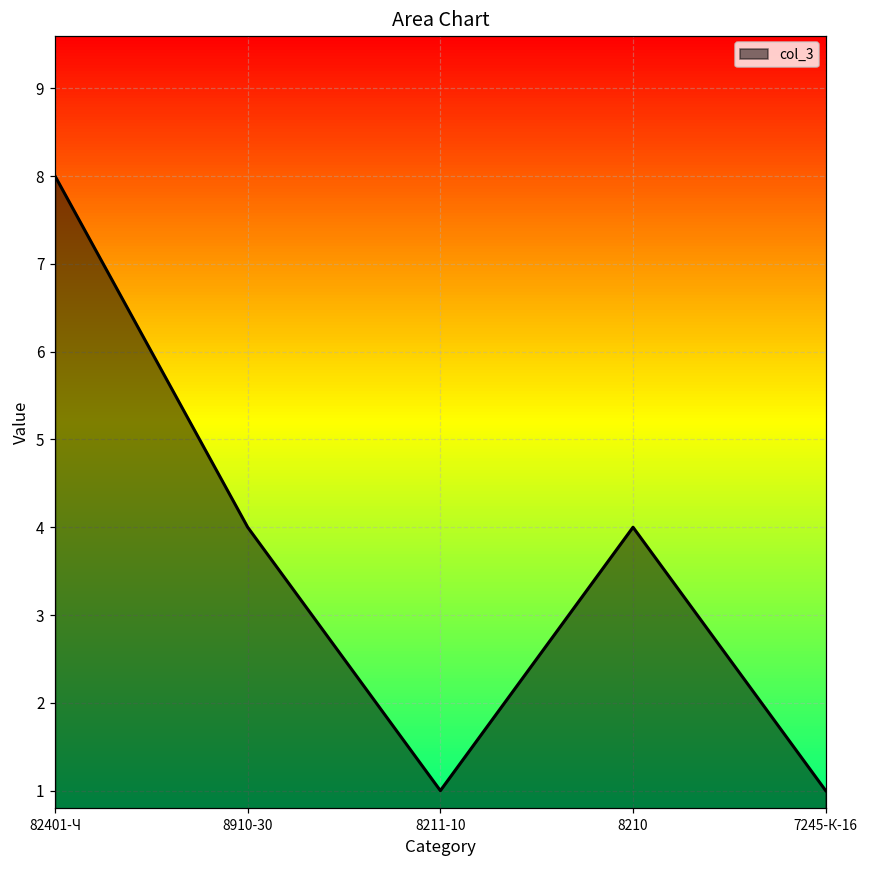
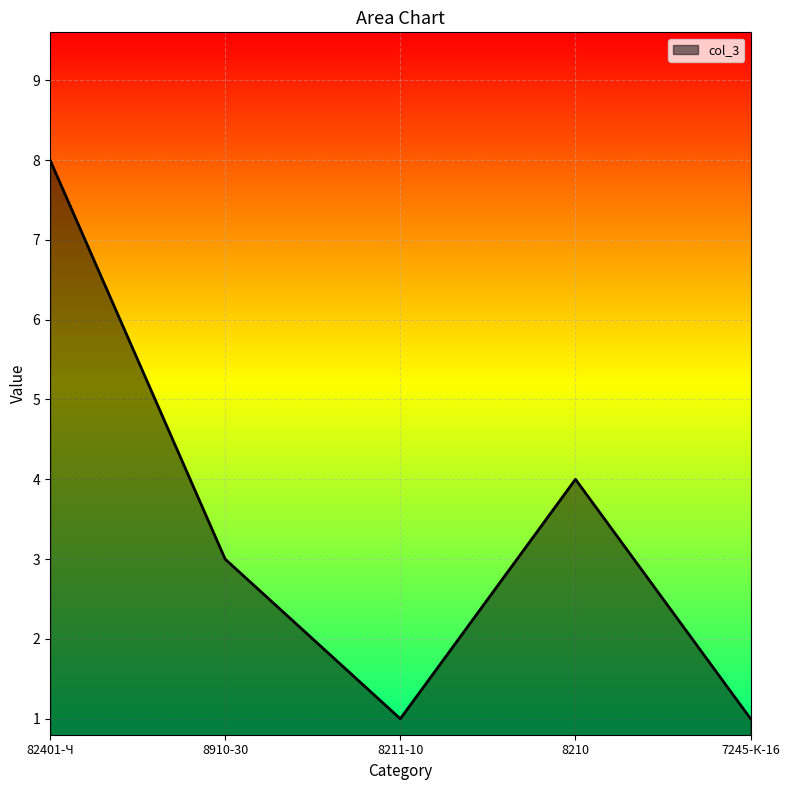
8910-30: 4 -> 3
